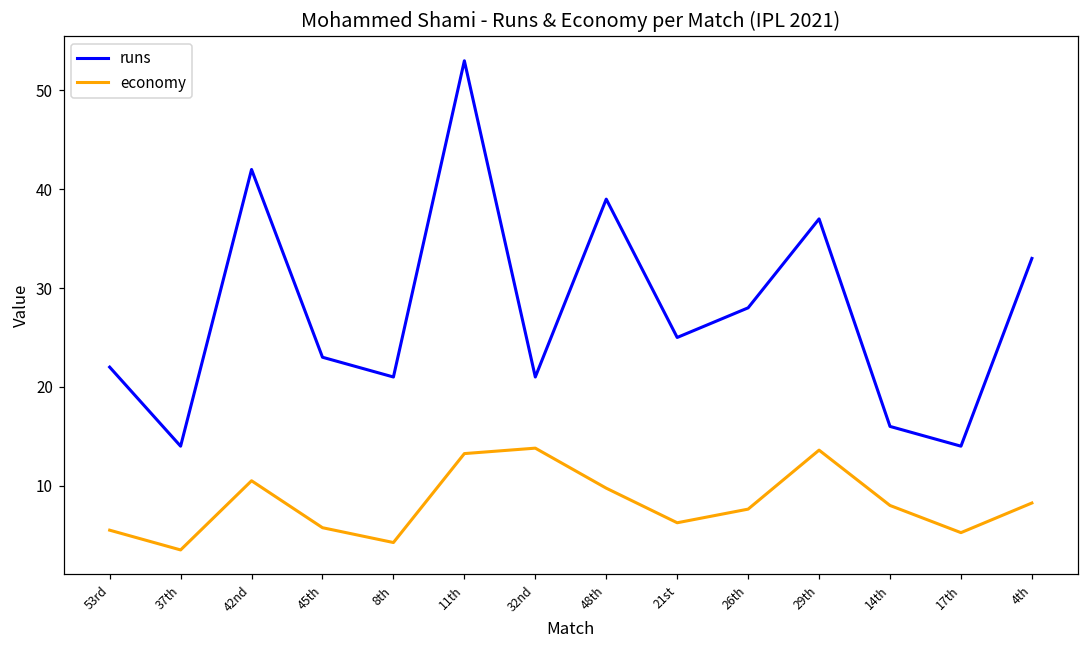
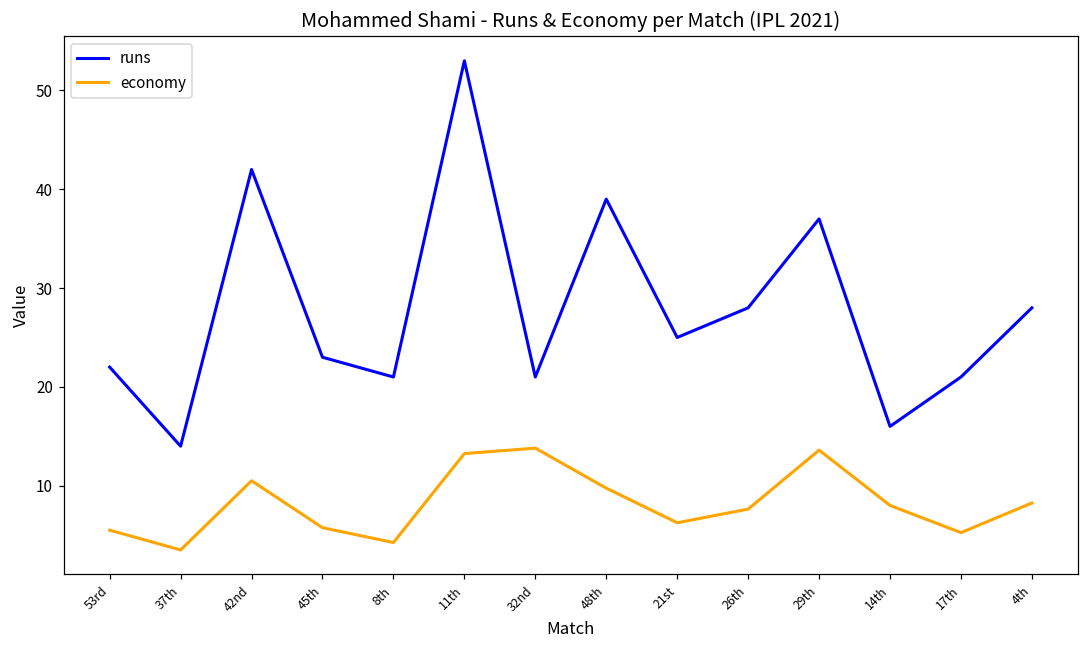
runs, 17th: 14 -> 21
runs, 4th: 33 -> 28
